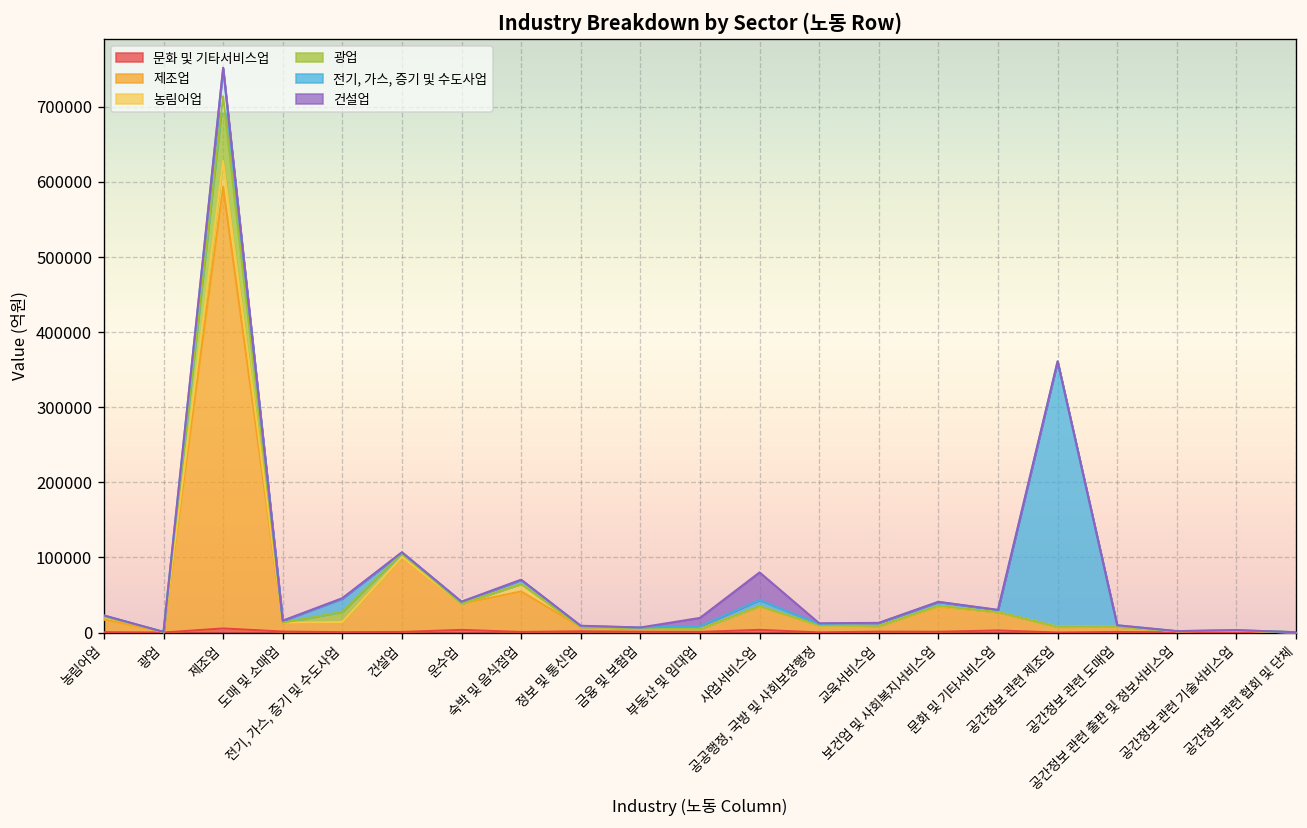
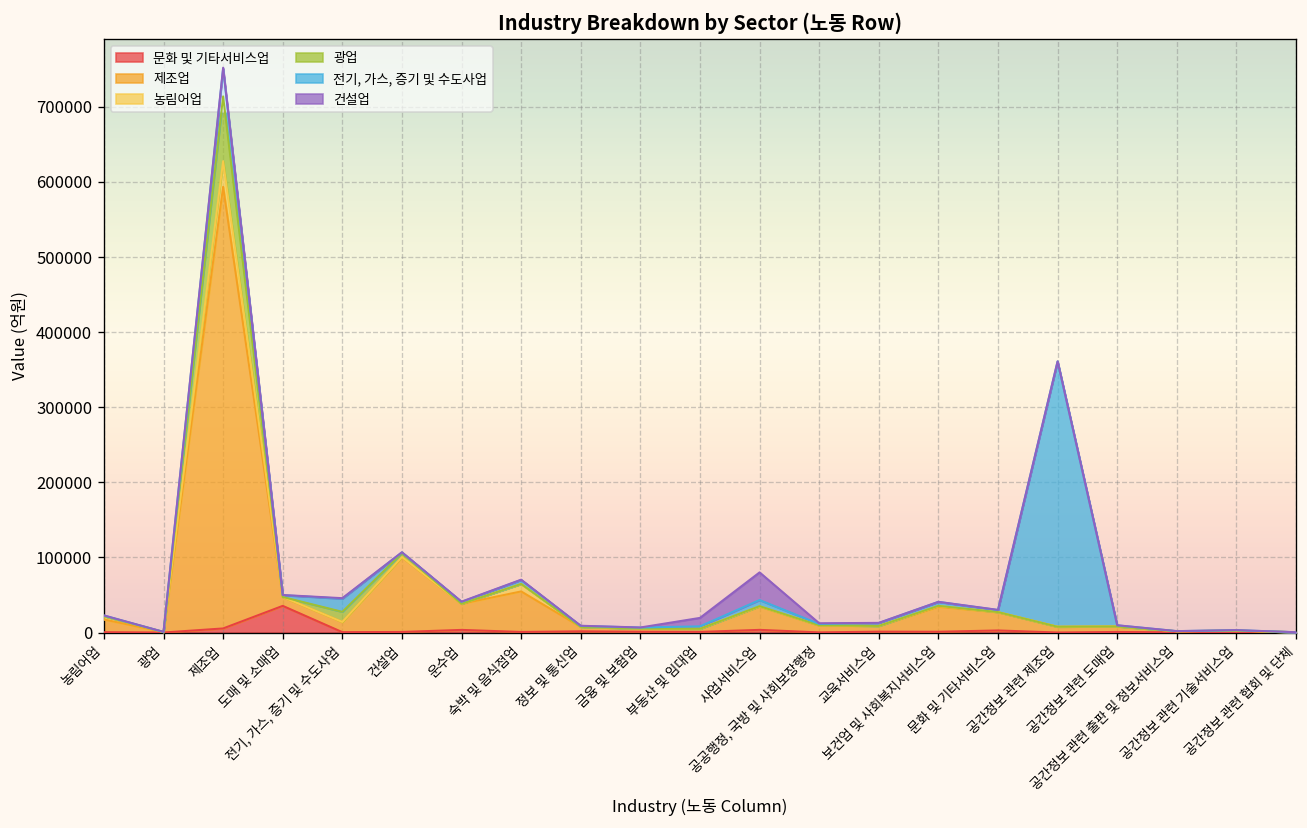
문화 및 기타서비스업, 도매 및 소매업: 0 -> 40000
